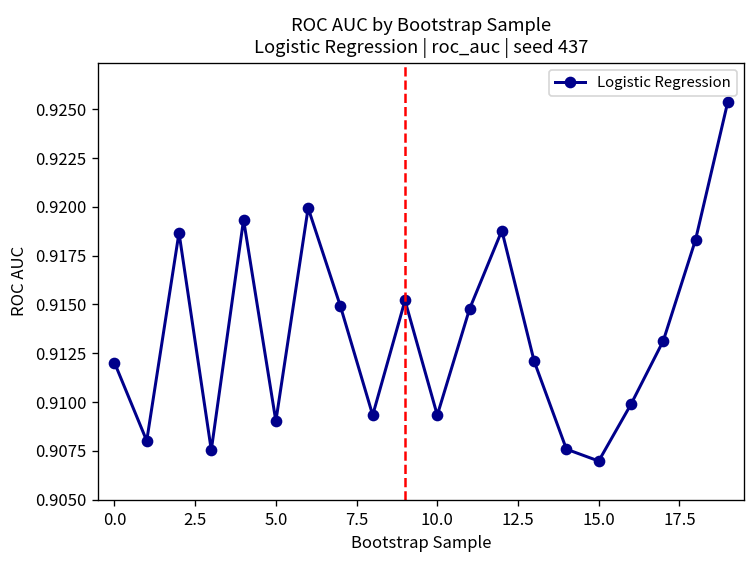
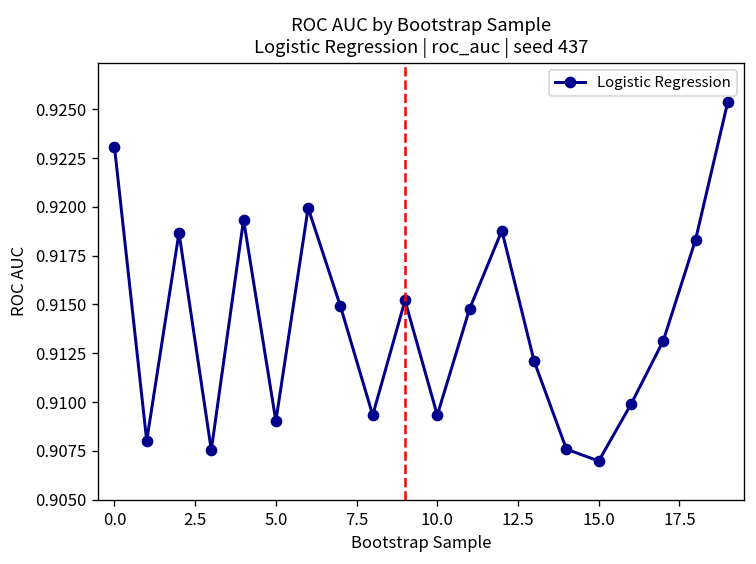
0.0: 0.9120 -> 0.9231
